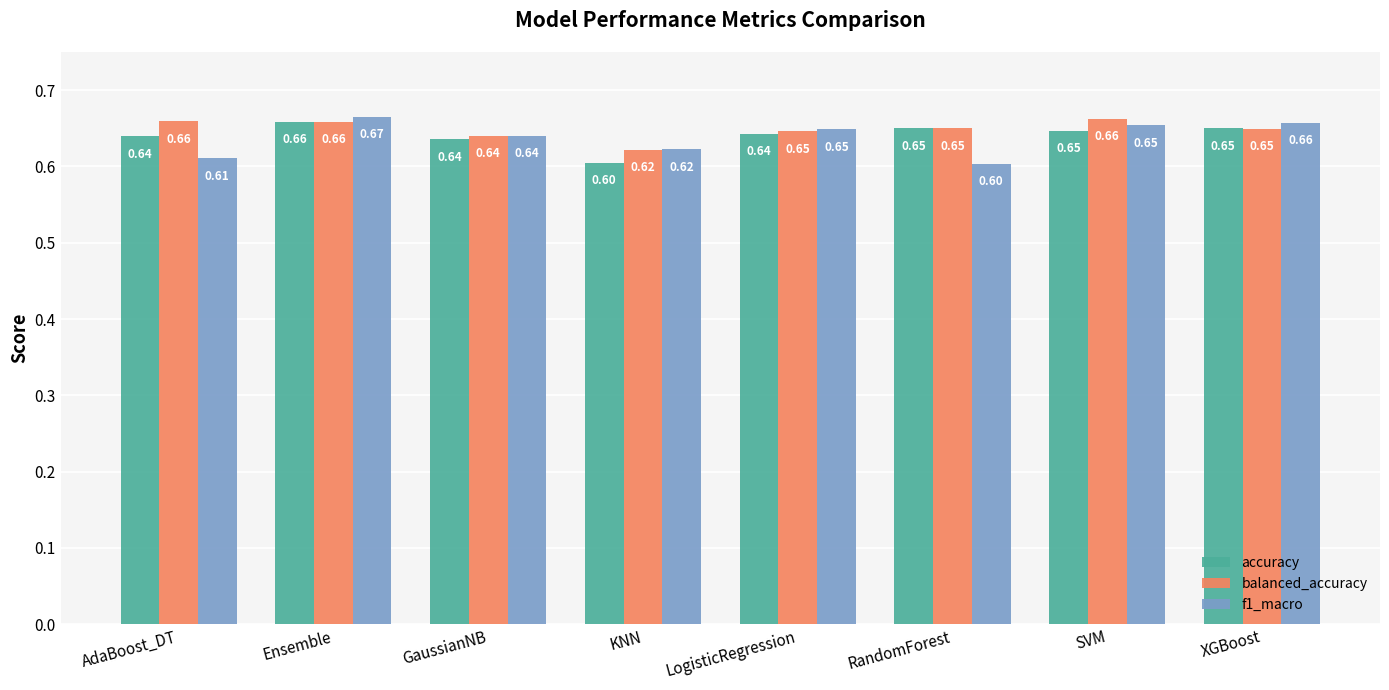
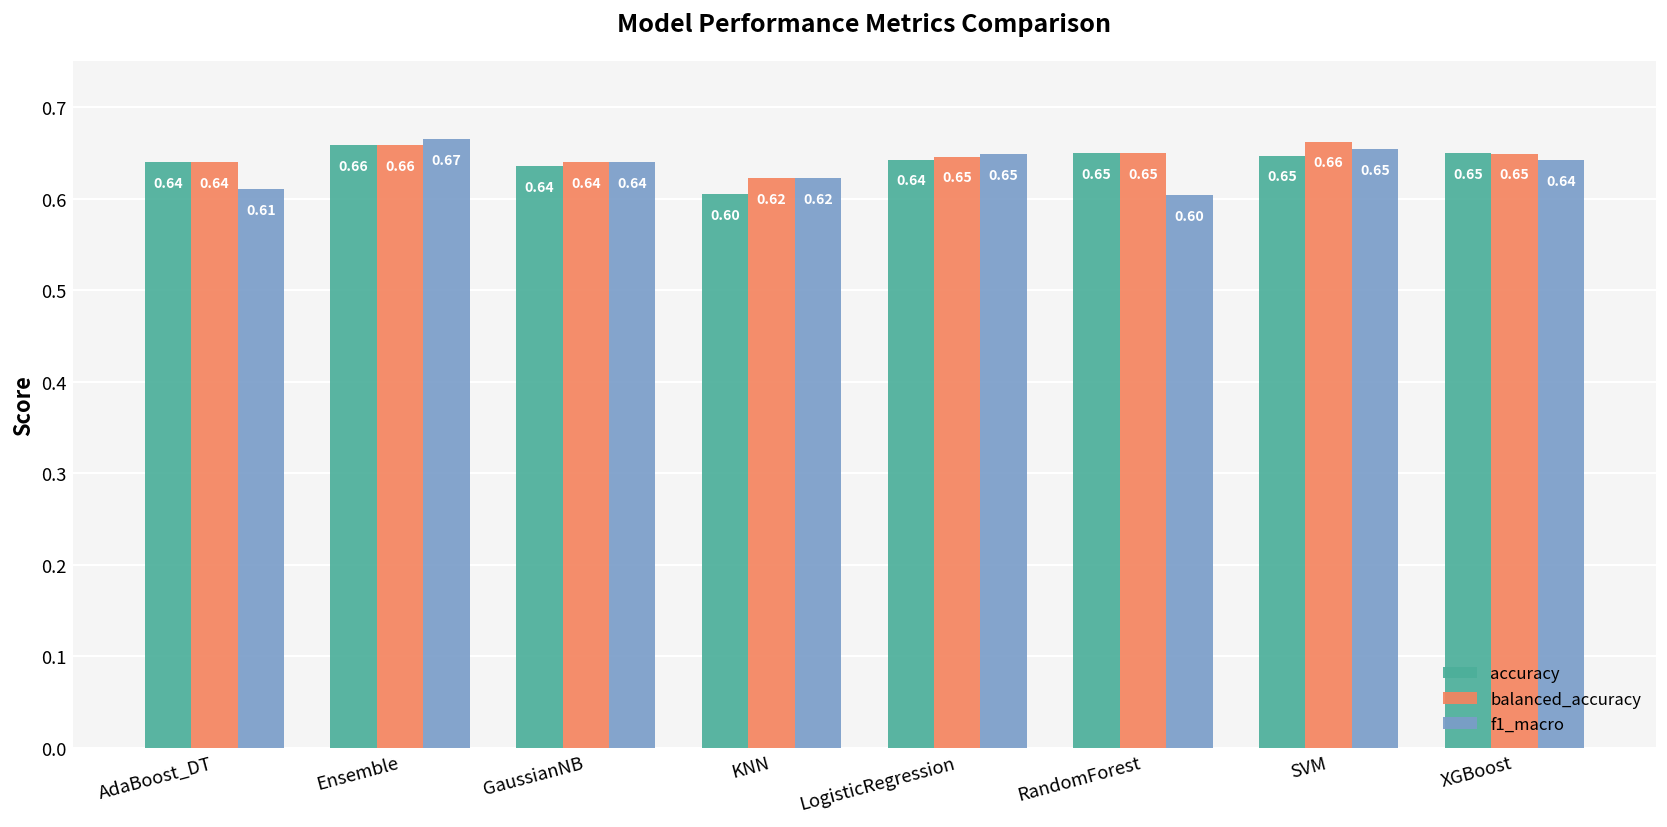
balanced_accuracy, AdaBoost_DT: 0.66 -> 0.64
f1_macro, XGBoost: 0.66 -> 0.64
